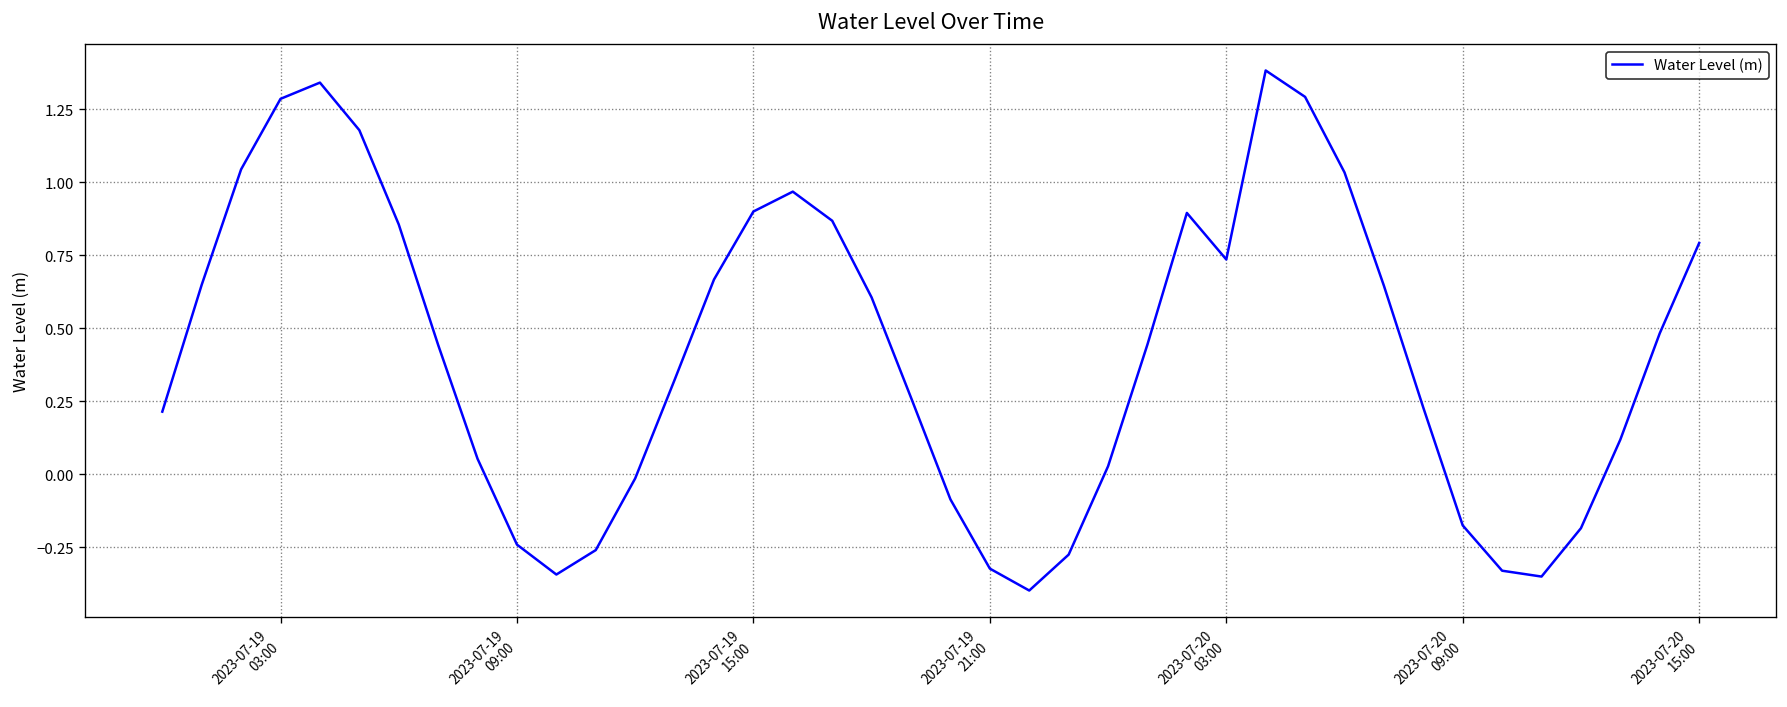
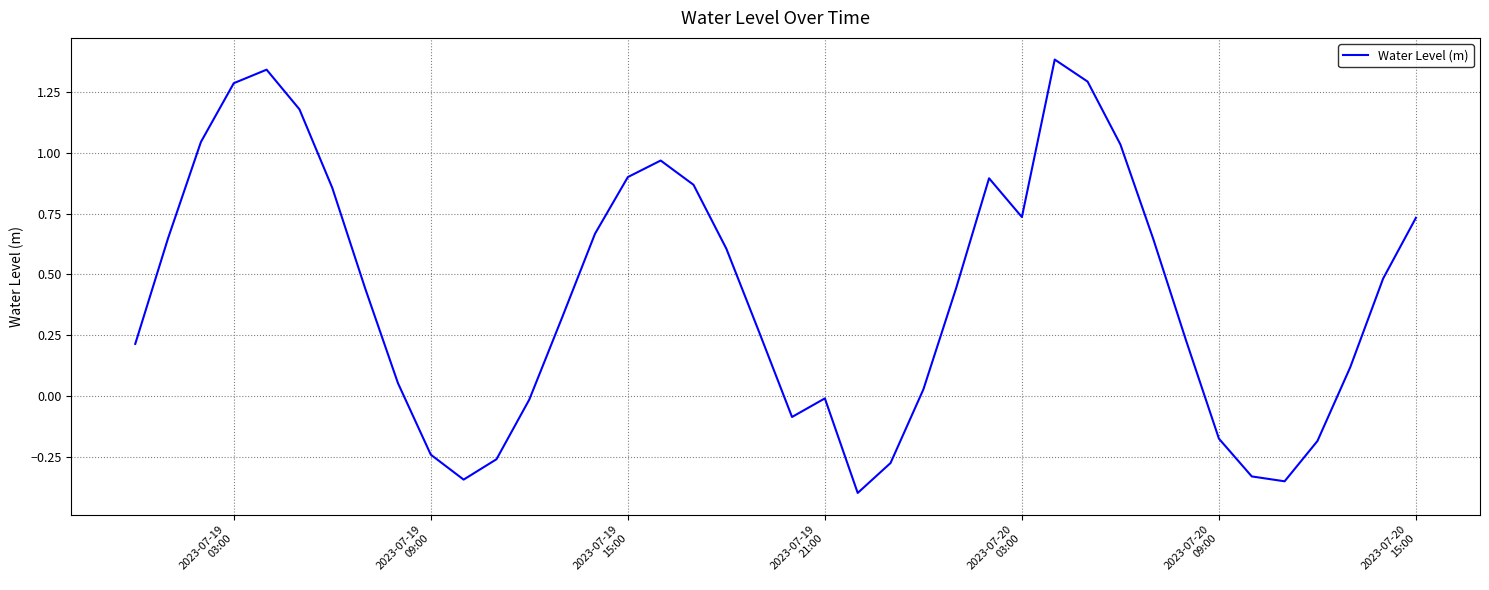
2023-07-19 21:00: -0.32 -> -0.01
2023-07-20 15:00: 0.79 -> 0.73
